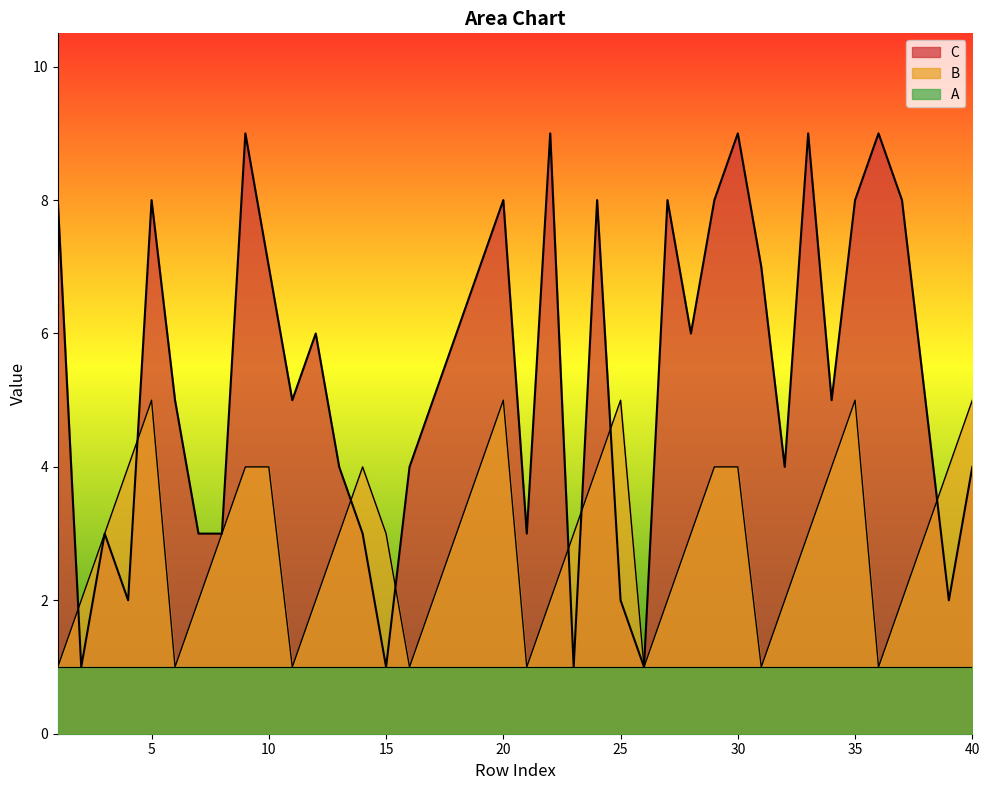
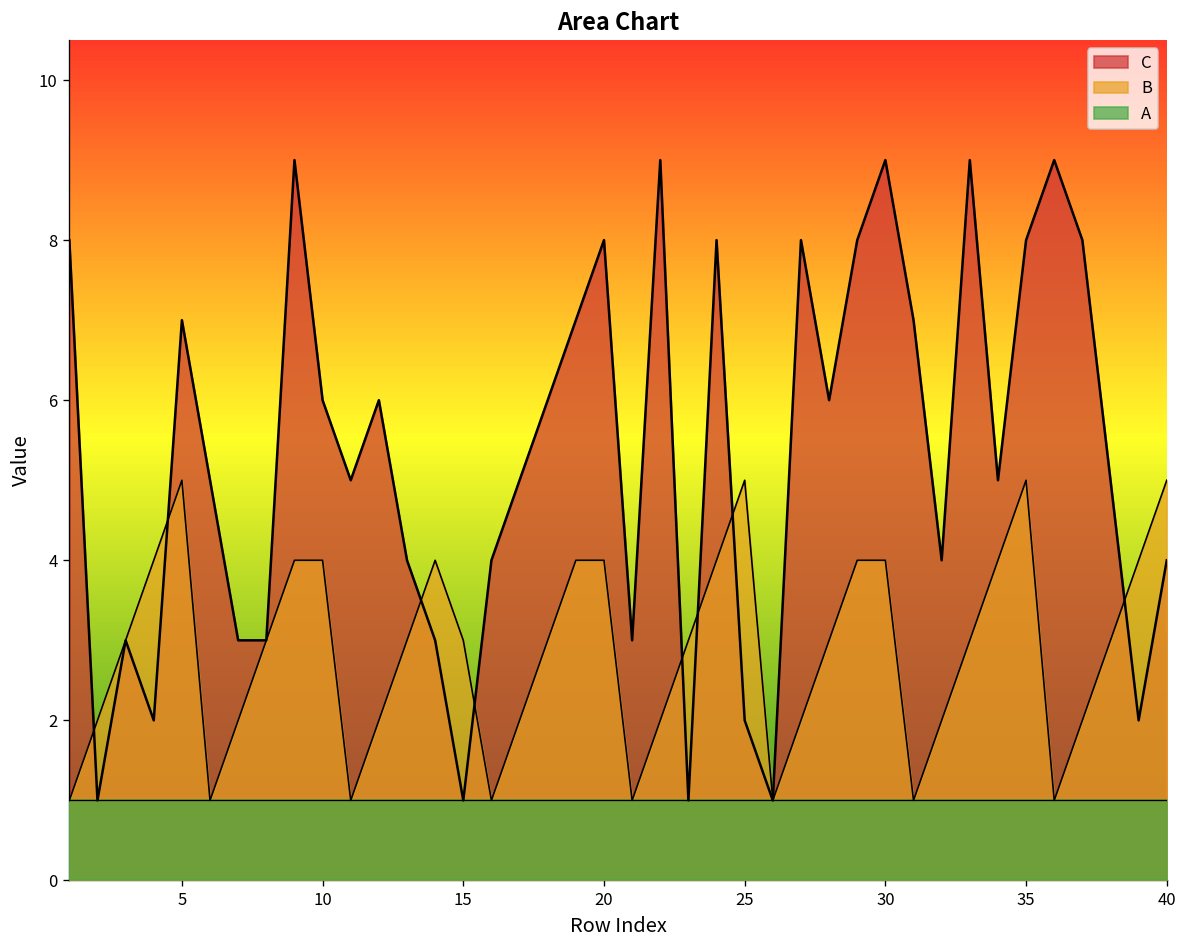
C, 5: 8 -> 7
C, 10: 7 -> 6
B, 20: 5 -> 4
